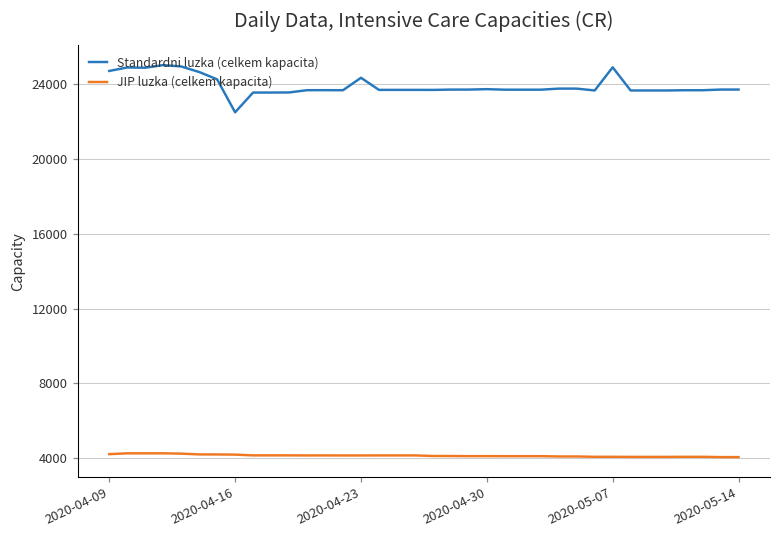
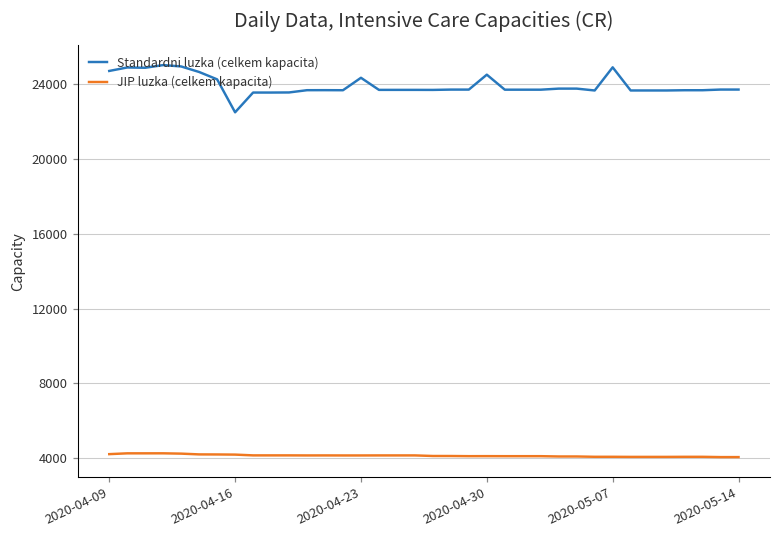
Standardni luzka (celkem kapacita), 2020-04-30: 23700 -> 24500
